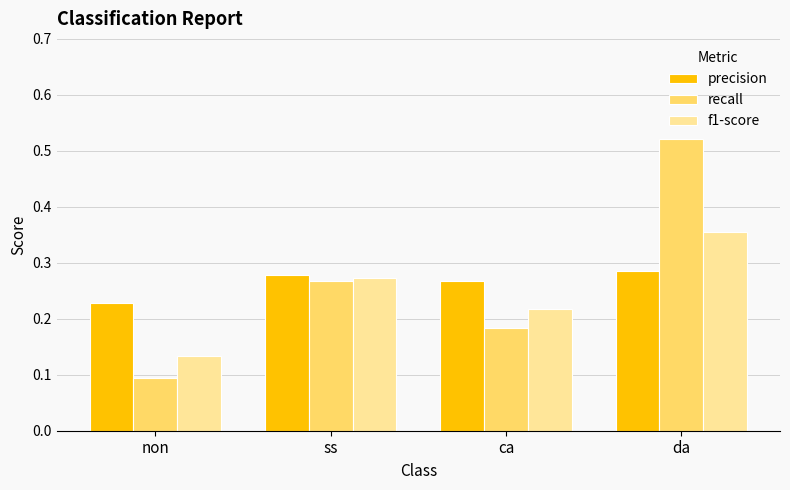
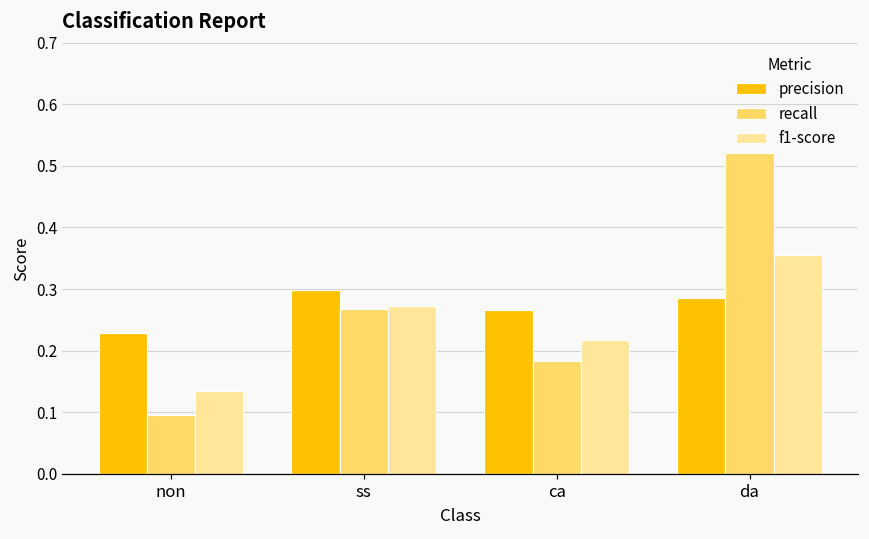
precision, ss: 0.28 -> 0.30
